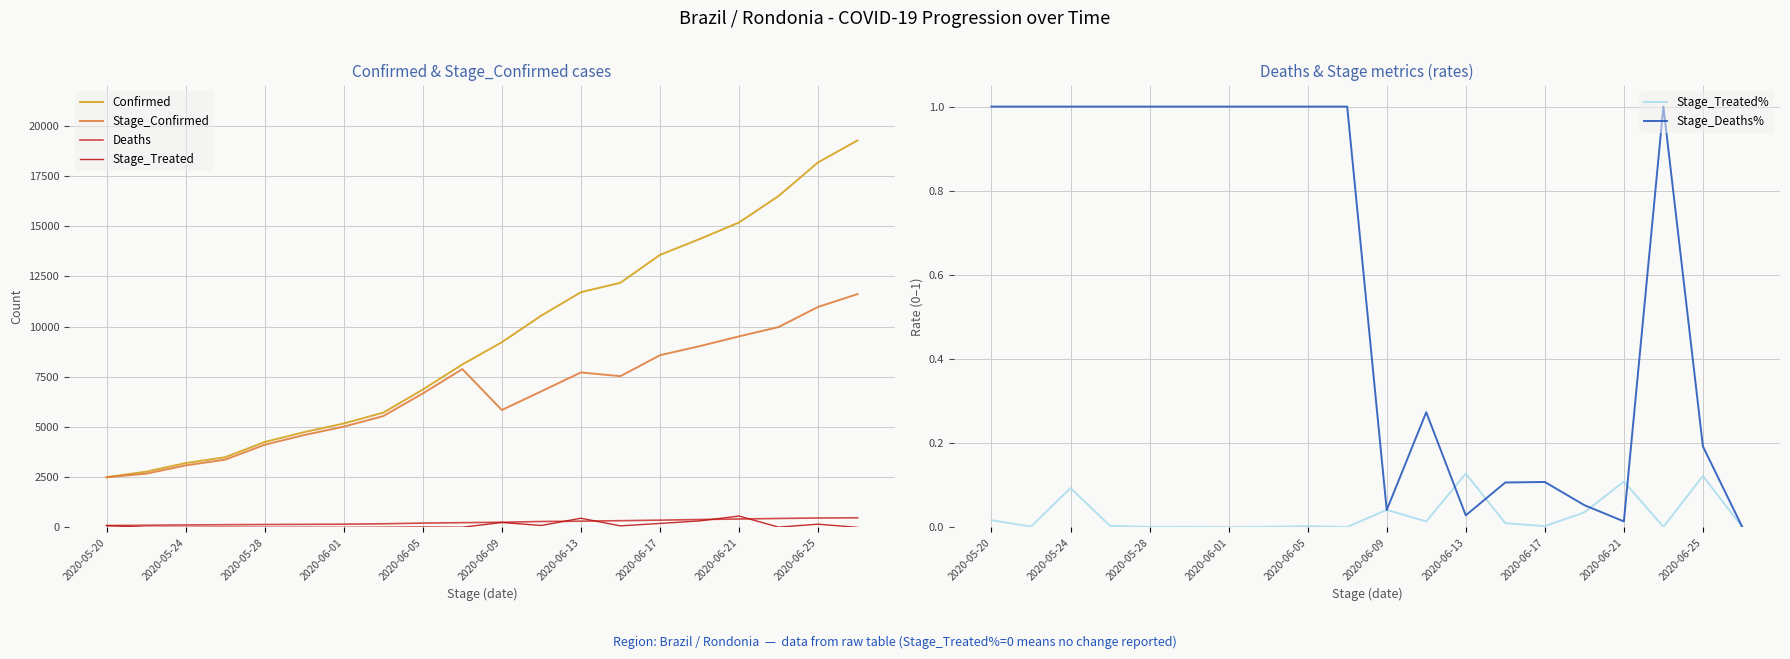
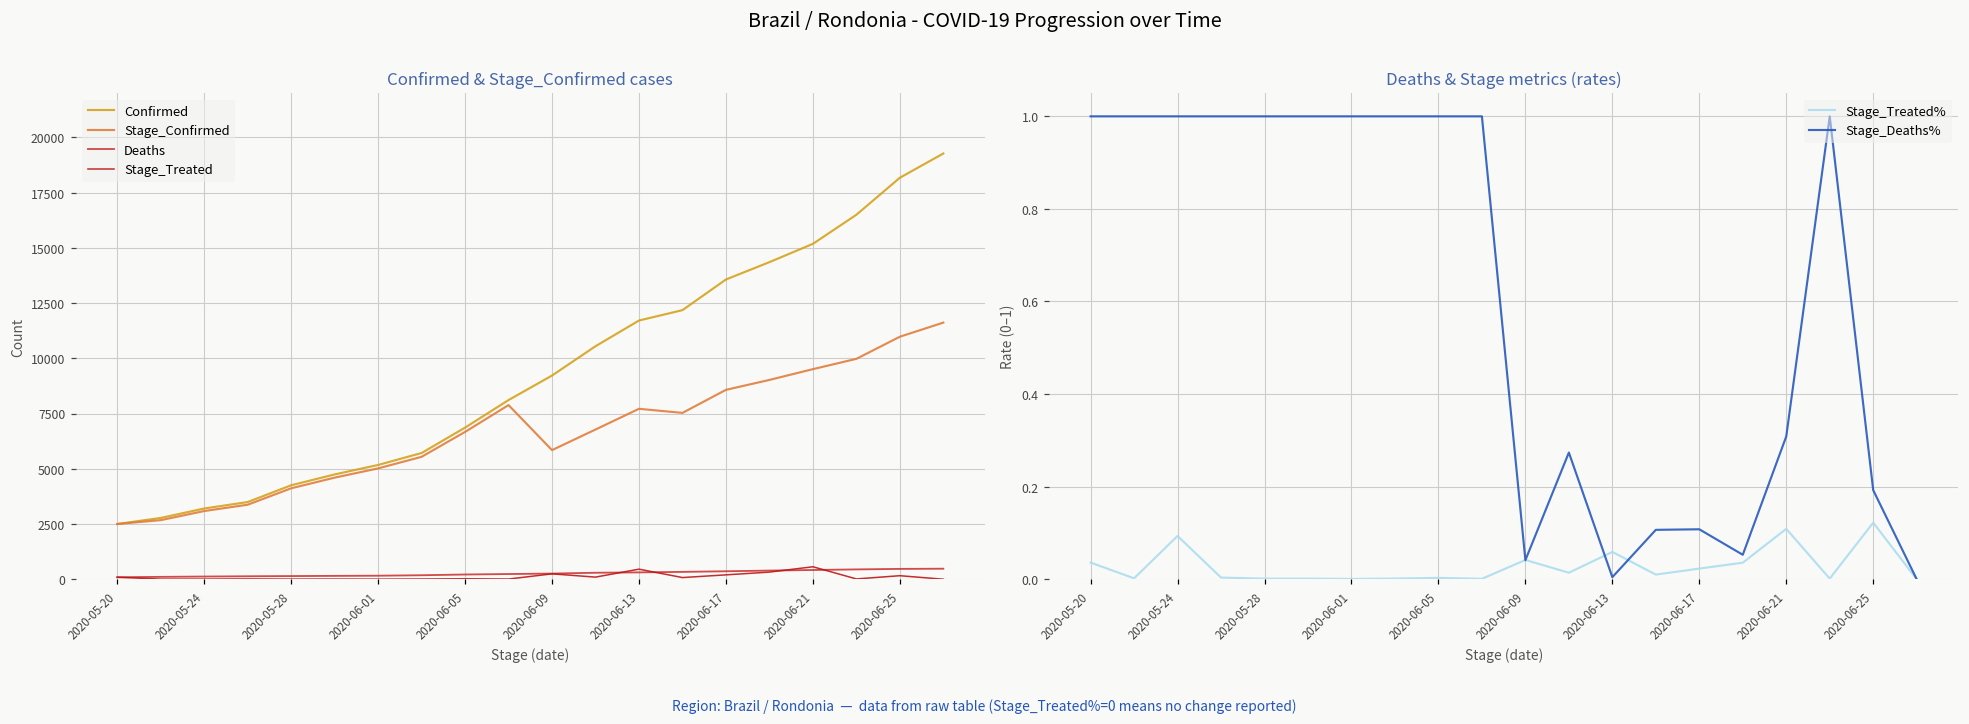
Deaths & Stage metrics (rates), Stage_Treated%, 2020-05-20: 0.02 -> 0.04
Deaths & Stage metrics (rates), Stage_Treated%, 2020-06-13: 0.13 -> 0.06
Deaths & Stage metrics (rates), Stage_Deaths%, 2020-06-13: 0.03 -> 0.00
Deaths & Stage metrics (rates), Stage_Treated%, 2020-06-17: 0.00 -> 0.02
Deaths & Stage metrics (rates), Stage_Deaths%, 2020-06-21: 0.01 -> 0.31
